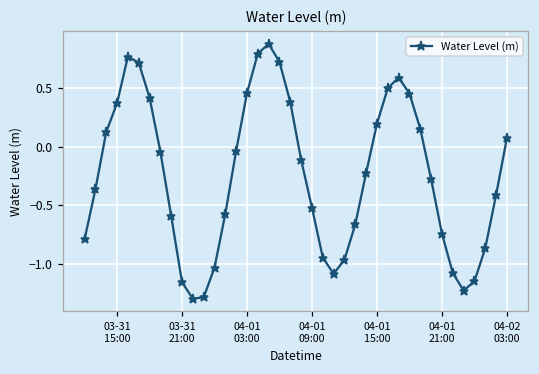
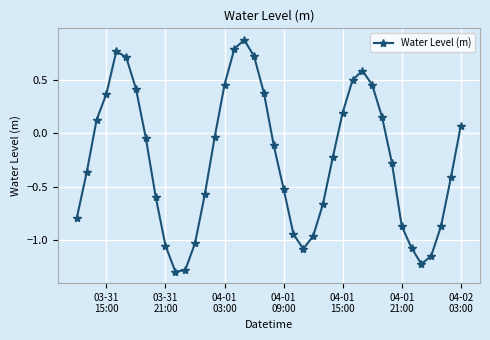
03-31 21:00: -1.15 -> -1.05
04-01 21:00: -0.74 -> -0.87
